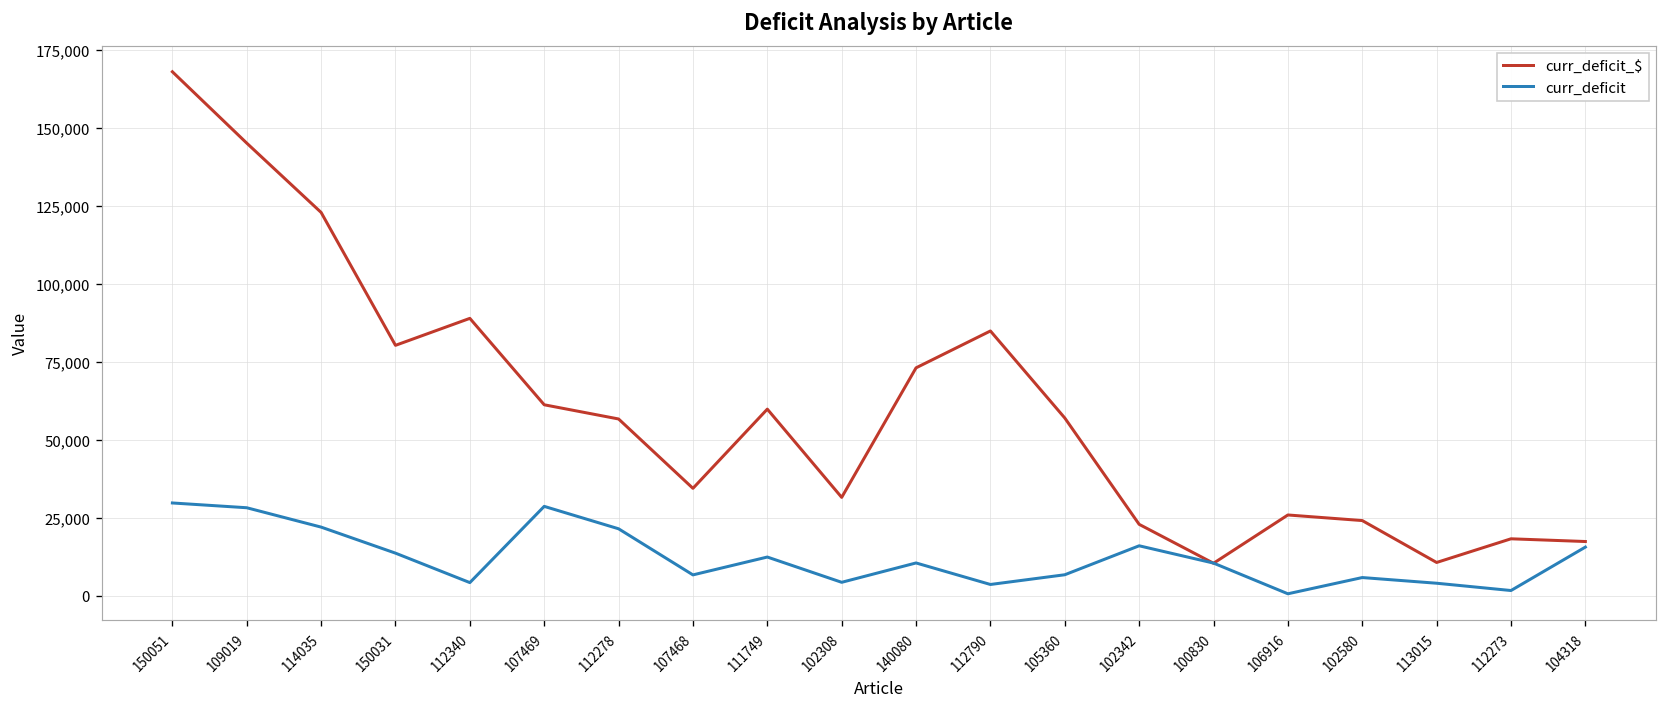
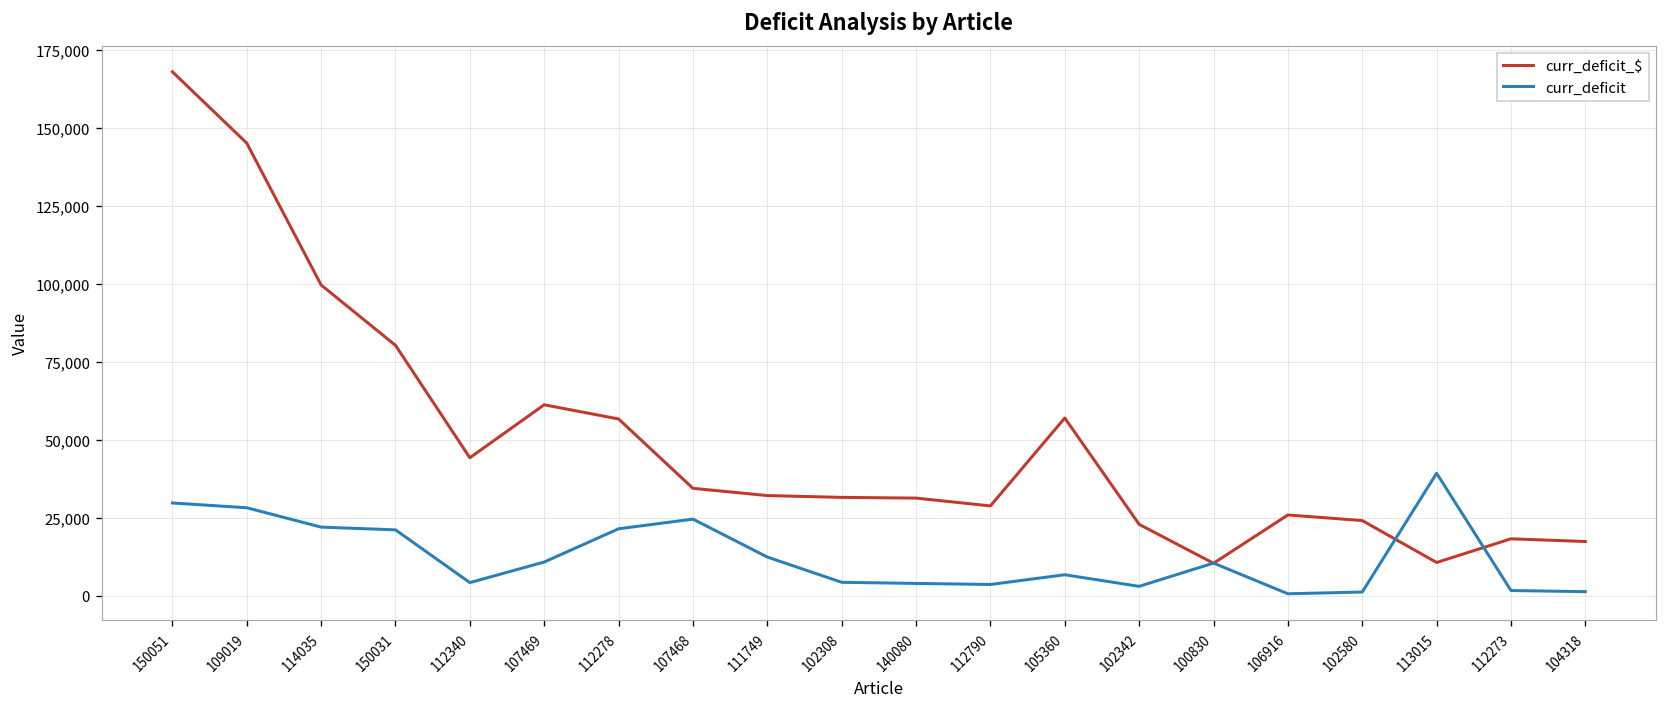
curr_deficit_$, 114035: 123,000 -> 100,000
curr_deficit, 150031: 14,000 -> 21,000
curr_deficit_$, 112340: 89,000 -> 44,000
curr_deficit, 107469: 29,000 -> 11,000
curr_deficit, 107468: 7,000 -> 25,000
curr_deficit_$, 111749: 60,000 -> 32,000
curr_deficit_$, 140080: 73,000 -> 31,000
curr_deficit, 140080: 11,000 -> 4,000
curr_deficit_$, 112790: 85,000 -> 29,000
curr_deficit, 102342: 16,000 -> 3,000
curr_deficit, 102580: 6,000 -> 1,000
curr_deficit, 113015: 4,000 -> 39,000
curr_deficit, 104318: 16,000 -> 1,000
